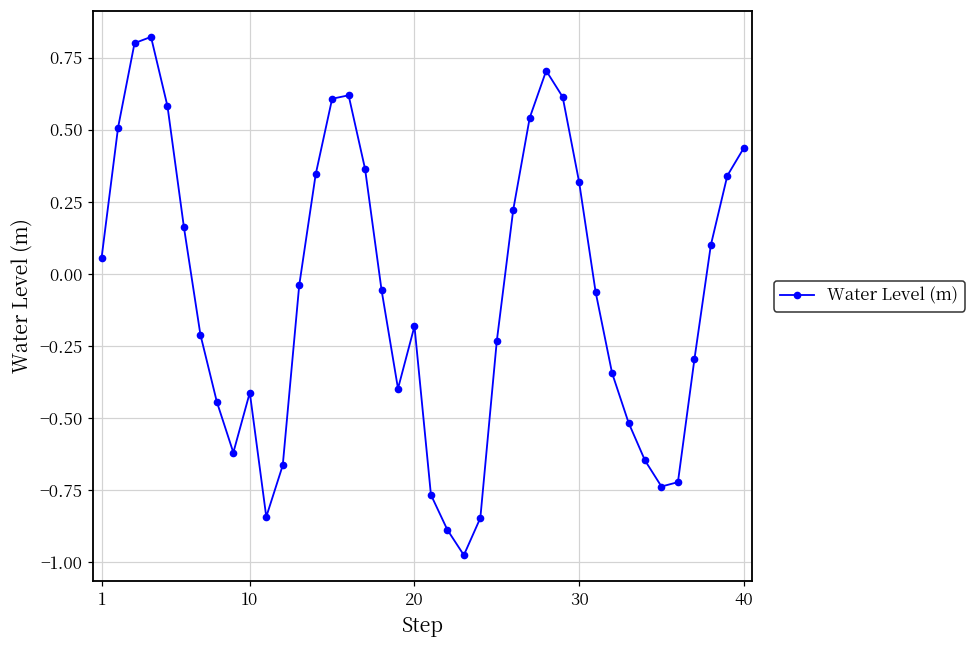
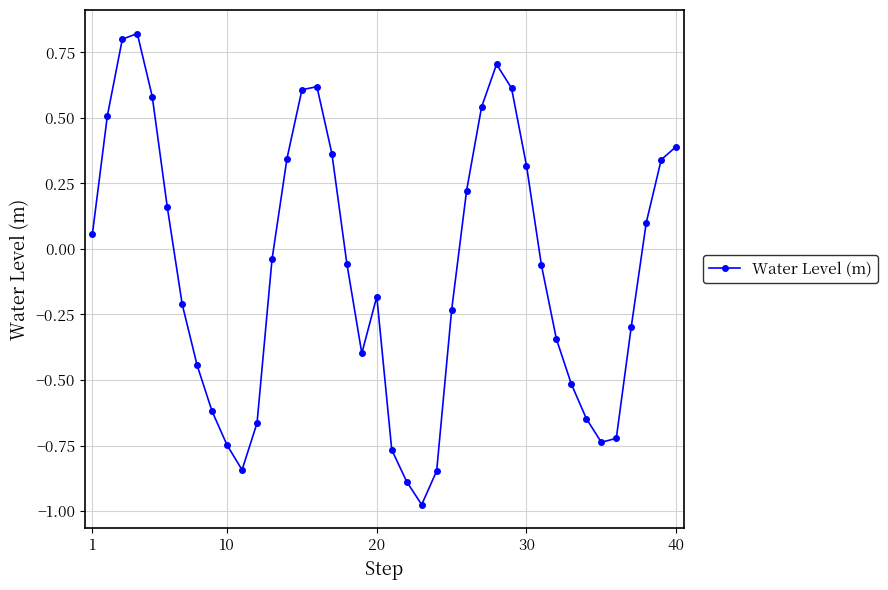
10: -0.41 -> -0.75
40: 0.44 -> 0.39
